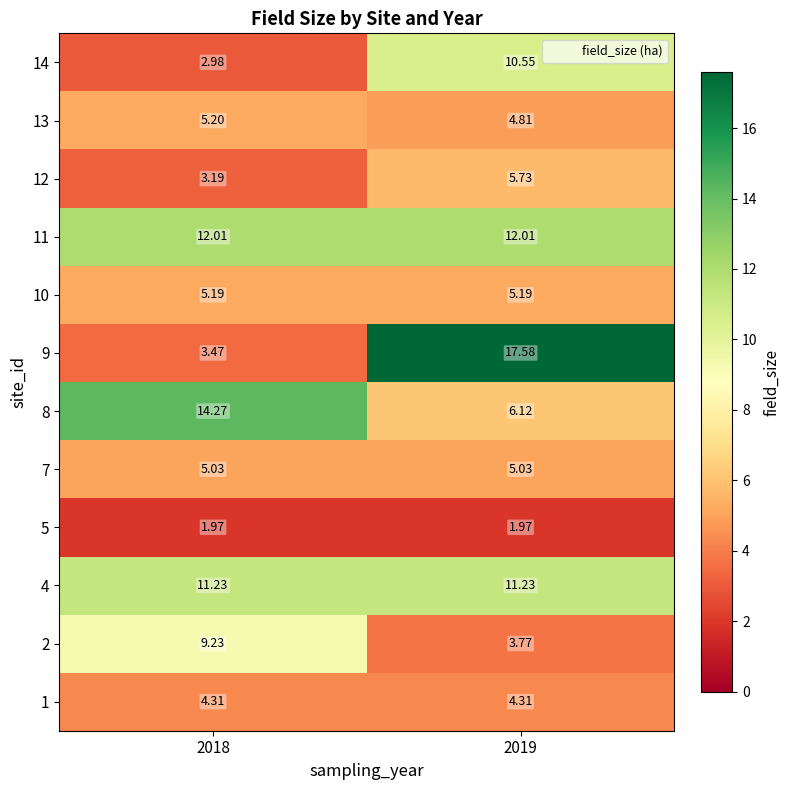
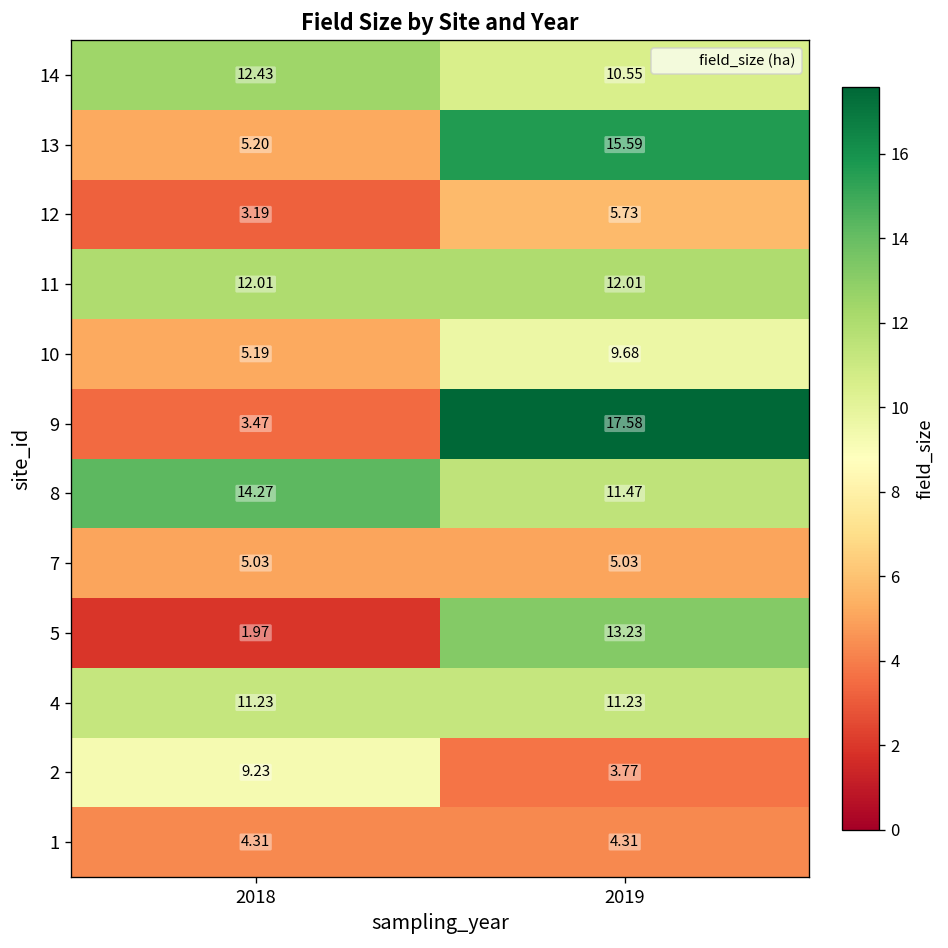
14, 2018: 2.98 -> 12.43
13, 2019: 4.81 -> 15.59
10, 2019: 5.19 -> 9.68
8, 2019: 6.12 -> 11.47
5, 2019: 1.97 -> 13.23
